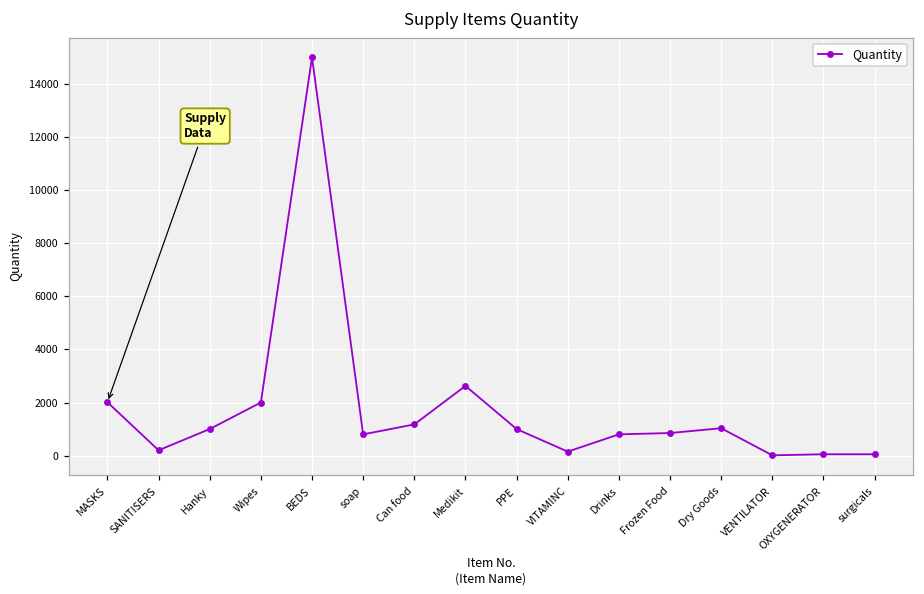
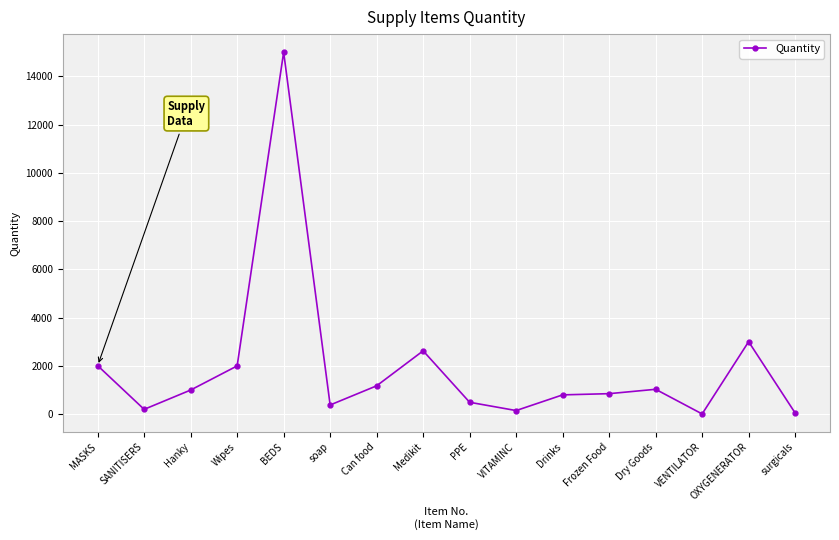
soap: 800 -> 400
PPE: 1000 -> 500
OXYGENERATOR: 100 -> 3000
